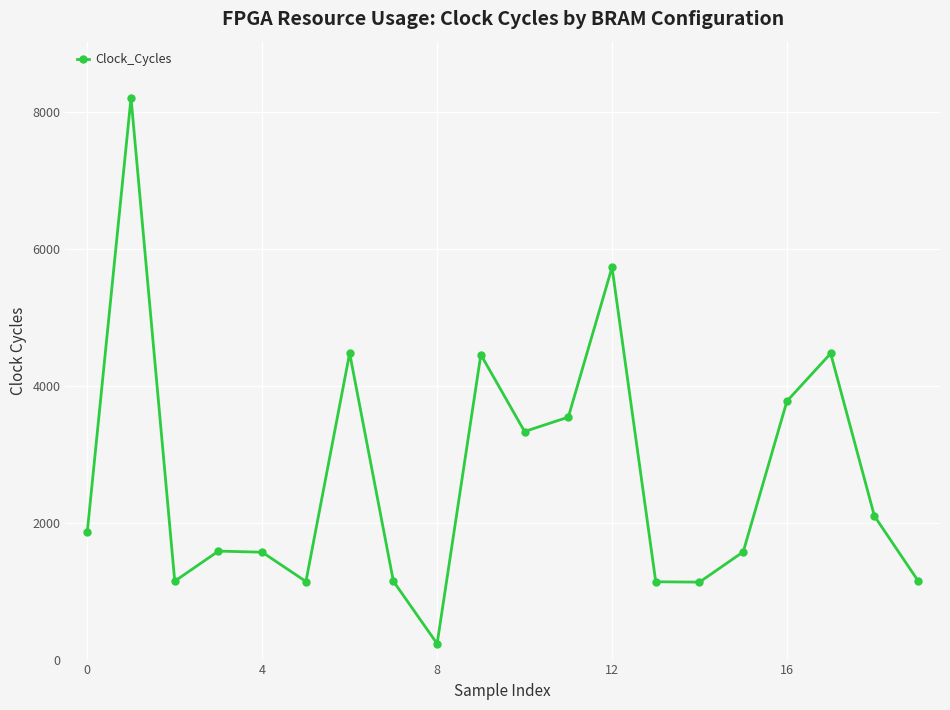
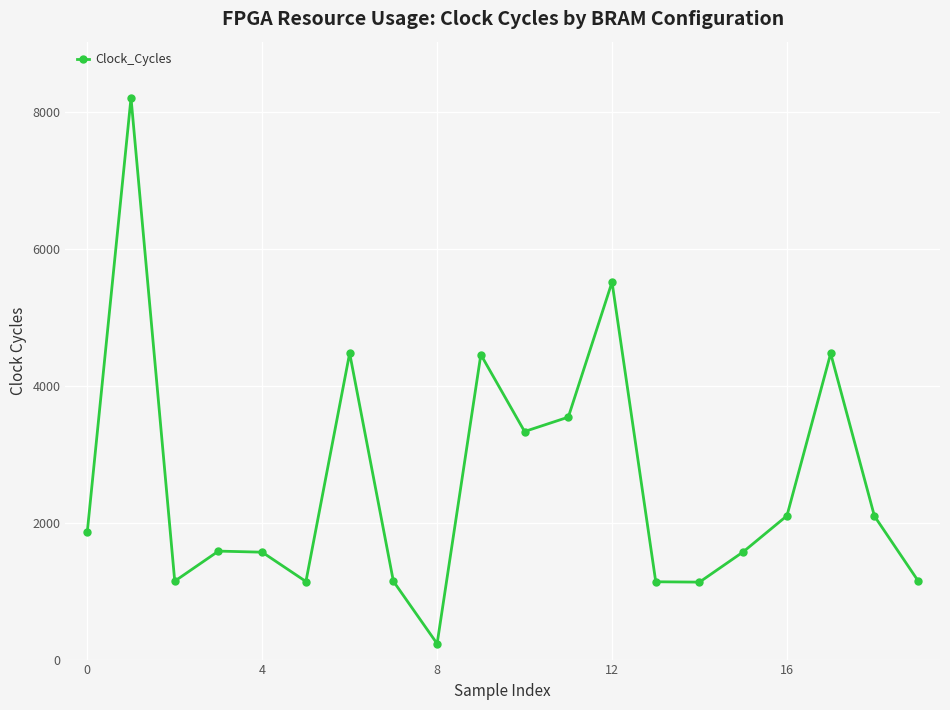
12: 5700 -> 5500
16: 3800 -> 2100
